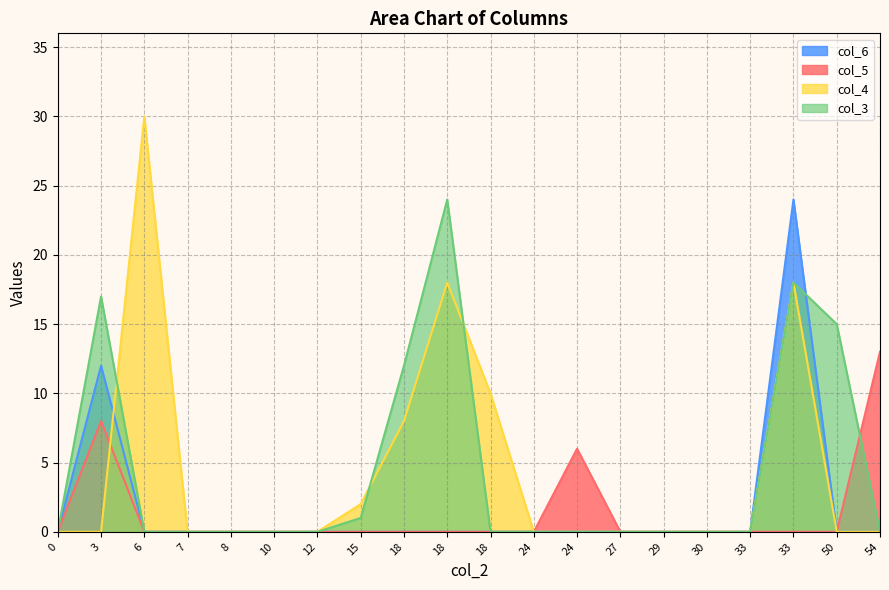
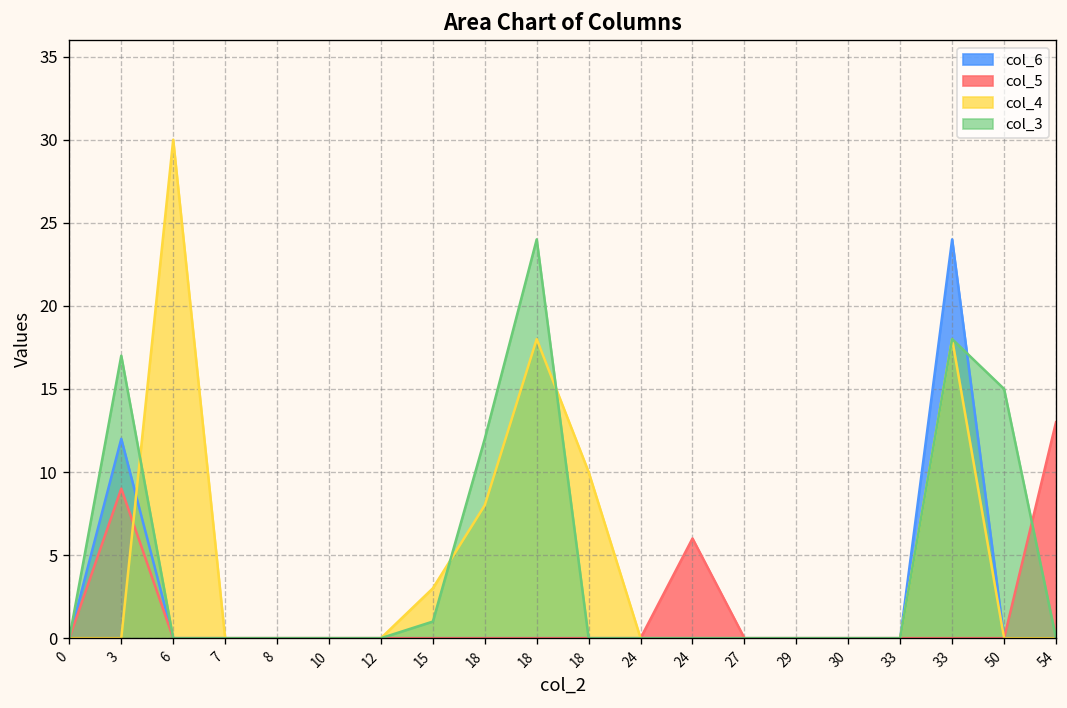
col_5, 3: 8 -> 9
col_4, 15: 2 -> 3
